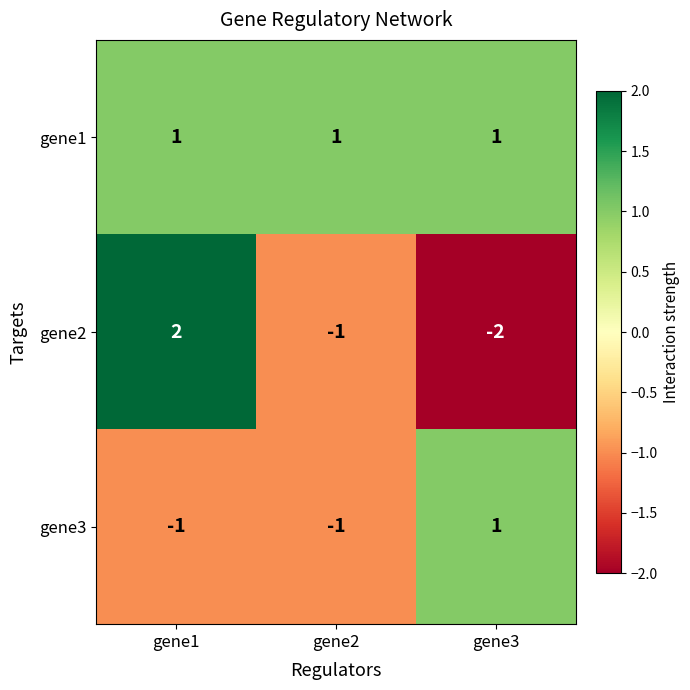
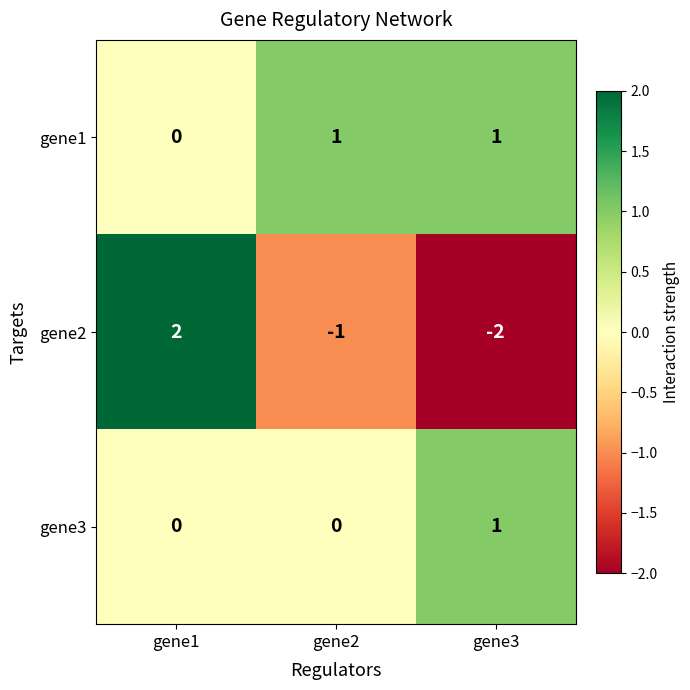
gene1, gene1: 1 -> 0
gene3, gene1: -1 -> 0
gene3, gene2: -1 -> 0
